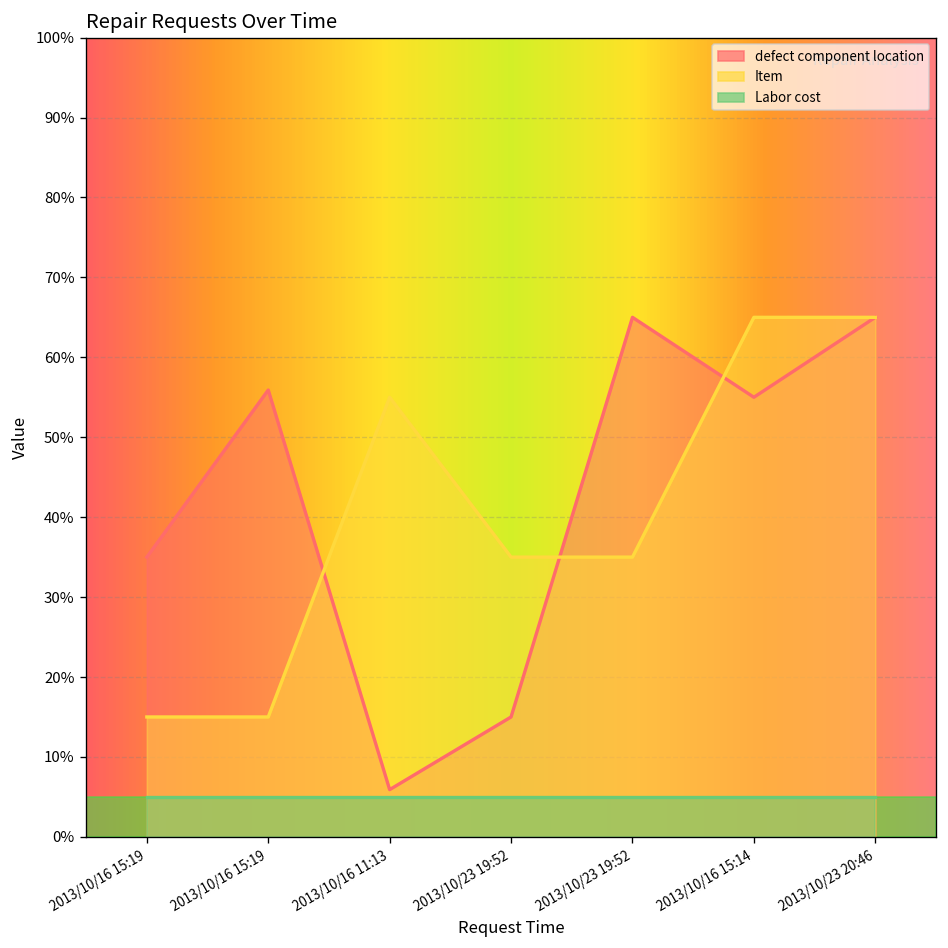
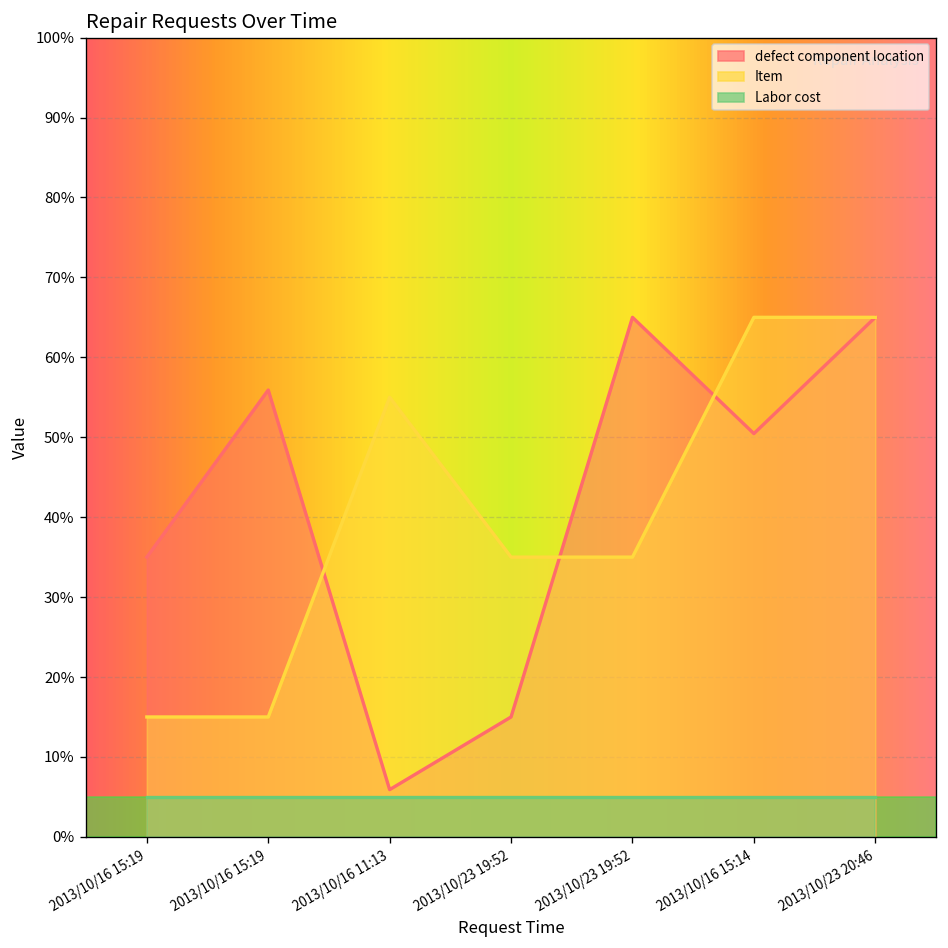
defect component location, 2013/10/16 15:14: 55% -> 50%
